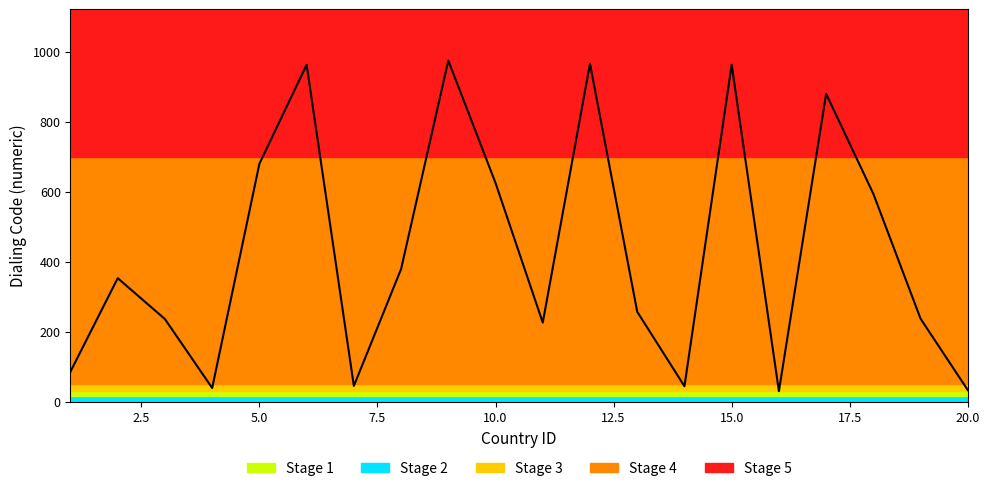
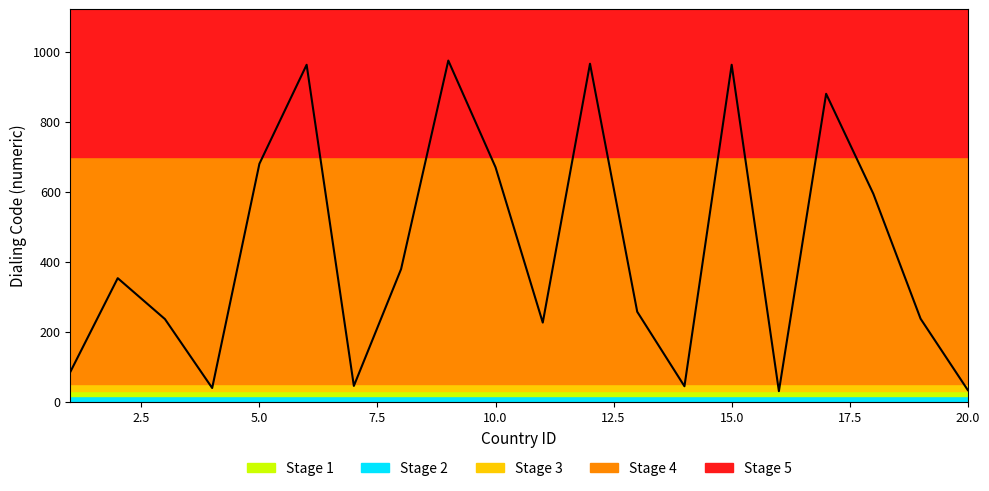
10.0: 630 -> 670
